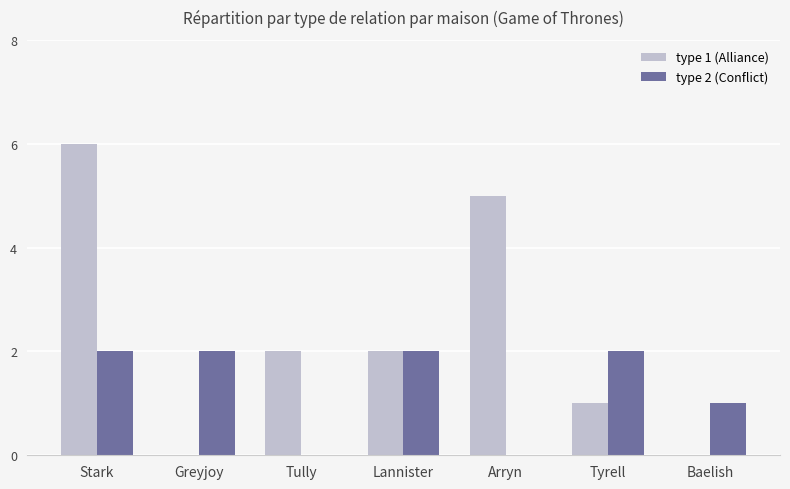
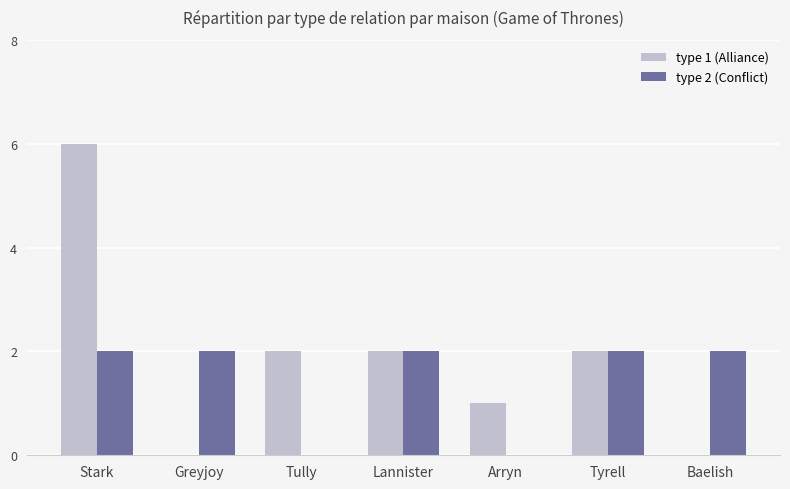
type 1 (Alliance), Arryn: 5 -> 1
type 1 (Alliance), Tyrell: 1 -> 2
type 2 (Conflict), Baelish: 1 -> 2
